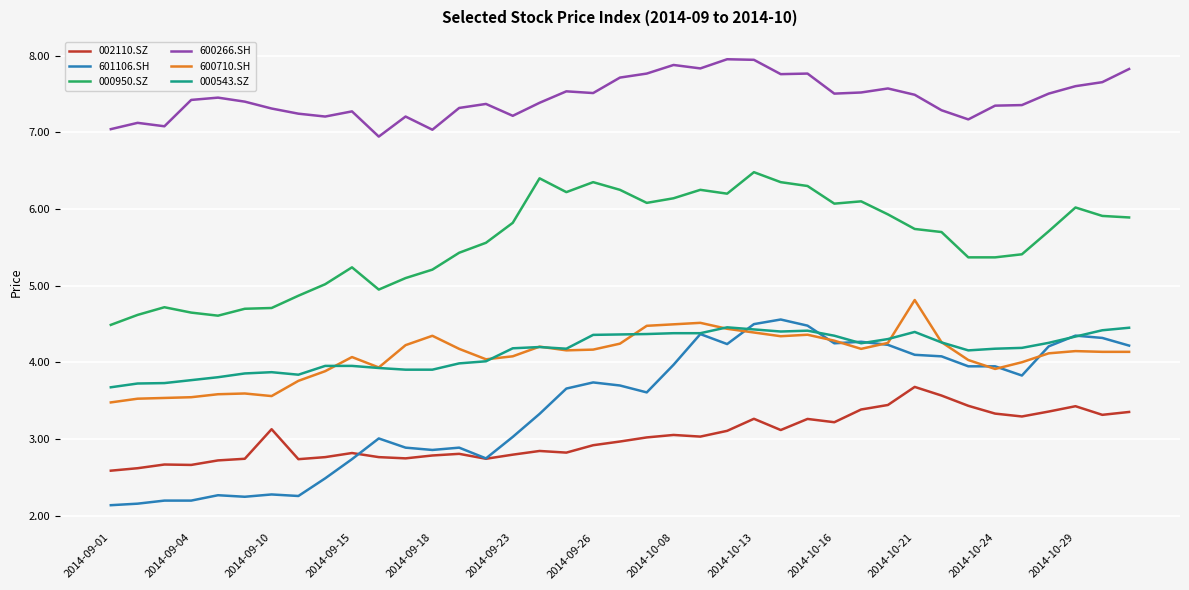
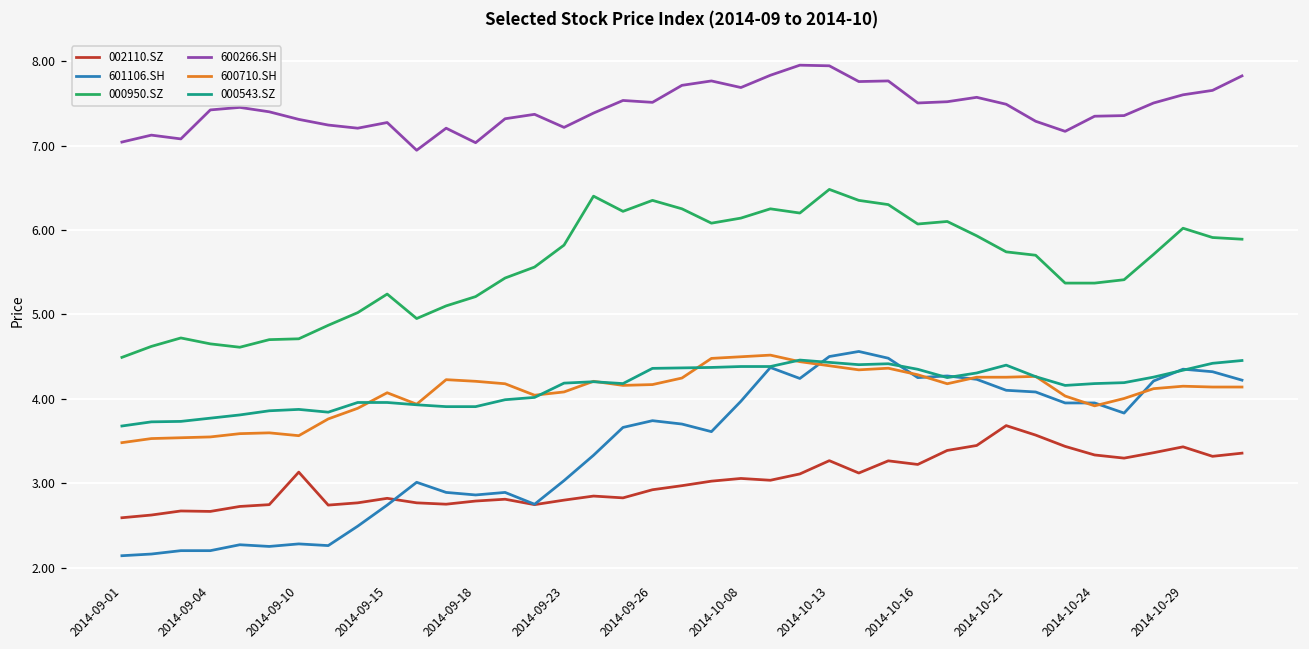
600710.SH, 2014-09-18: 4.3 -> 4.2
600266.SH, 2014-10-08: 7.9 -> 7.7
600710.SH, 2014-10-21: 4.8 -> 4.3
